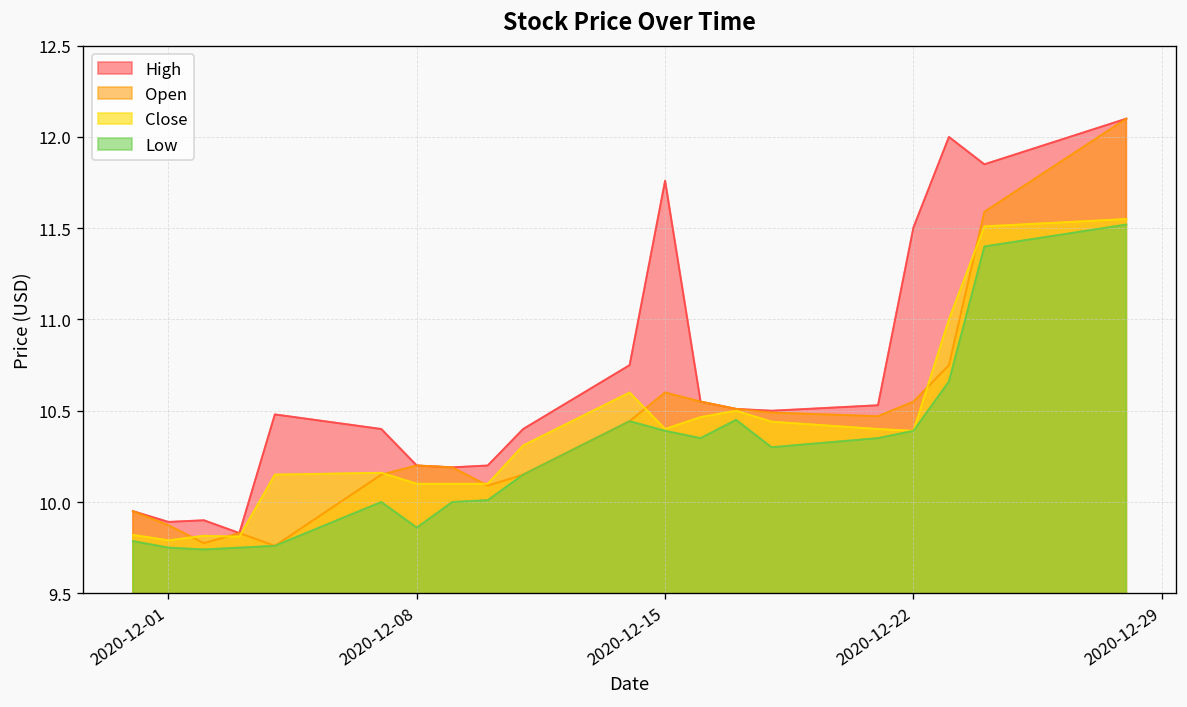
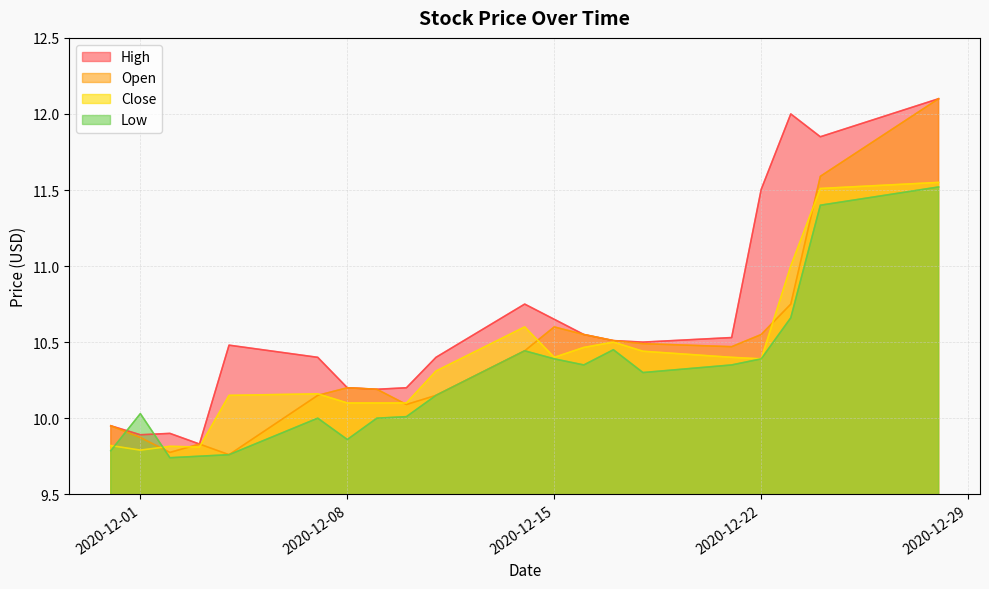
Low, 2020-12-01: 9.75 -> 10.03
High, 2020-12-15: 11.76 -> 10.65
